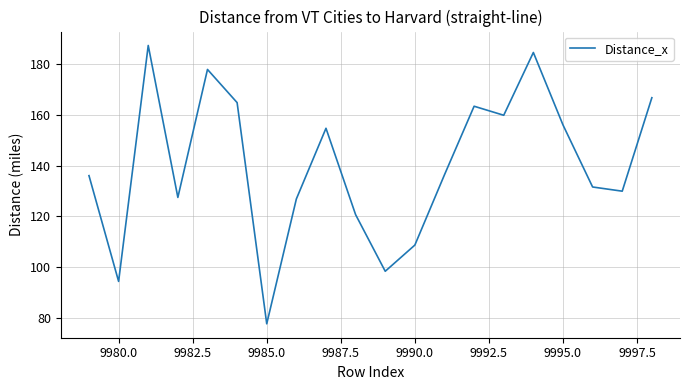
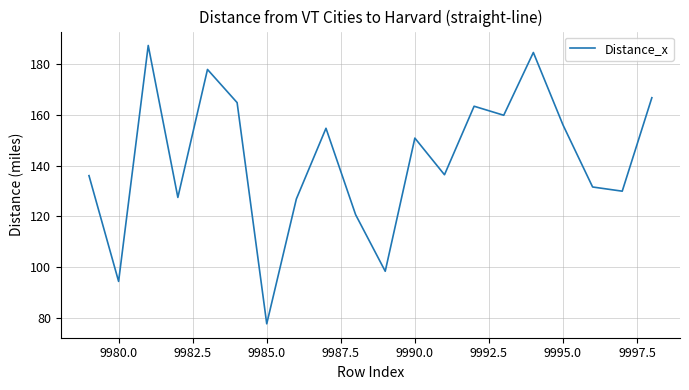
9990.0: 109 -> 151
